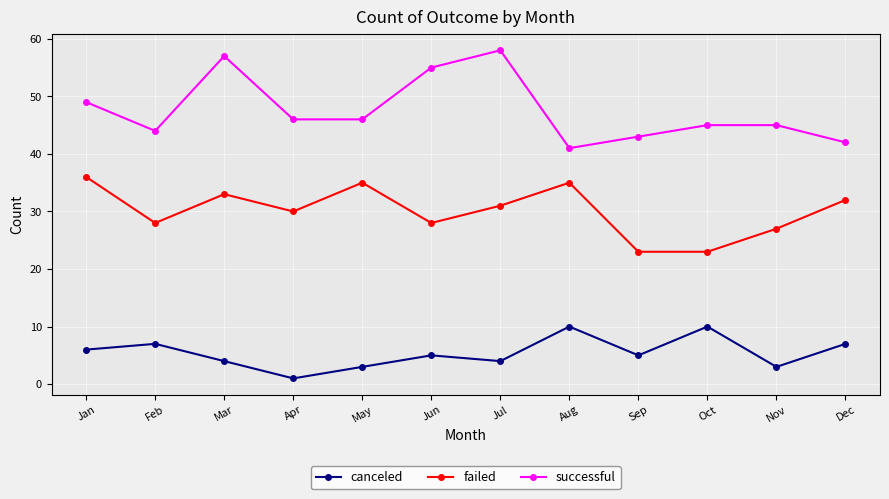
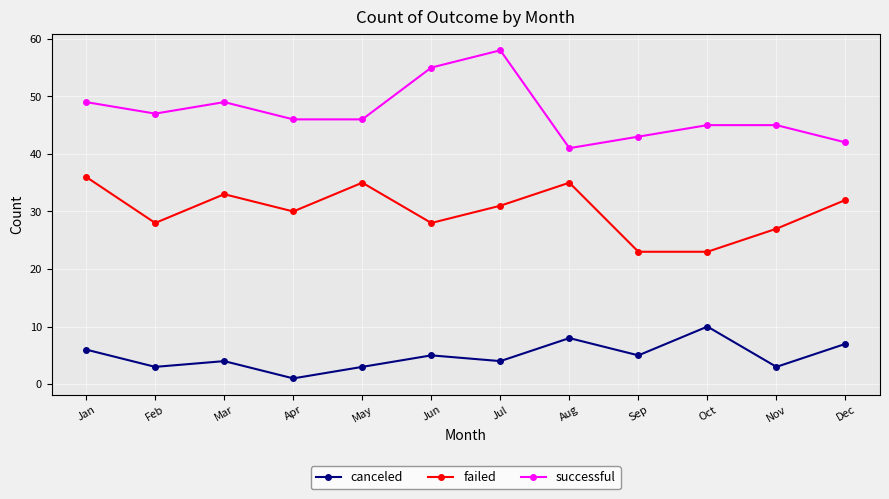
canceled, Feb: 7 -> 3
successful, Feb: 44 -> 47
successful, Mar: 57 -> 49
canceled, Aug: 10 -> 8
